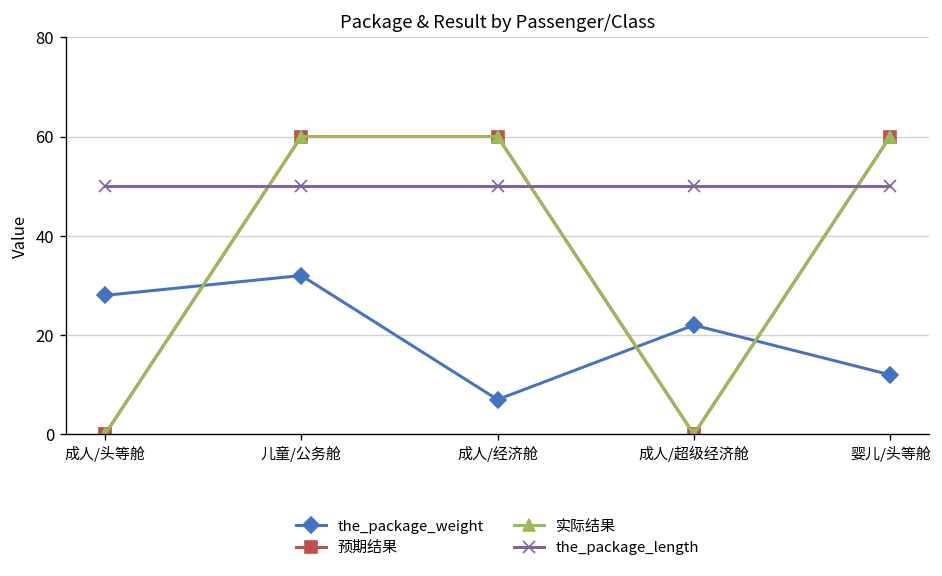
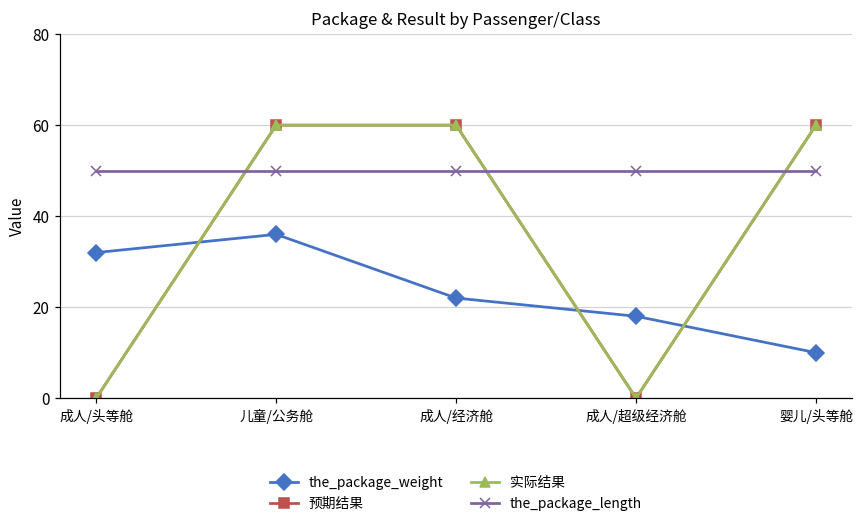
the_package_weight, 成人/头等舱: 28 -> 32
the_package_weight, 儿童/公务舱: 32 -> 36
the_package_weight, 成人/经济舱: 7 -> 22
the_package_weight, 成人/超级经济舱: 22 -> 18
the_package_weight, 婴儿/头等舱: 12 -> 10
